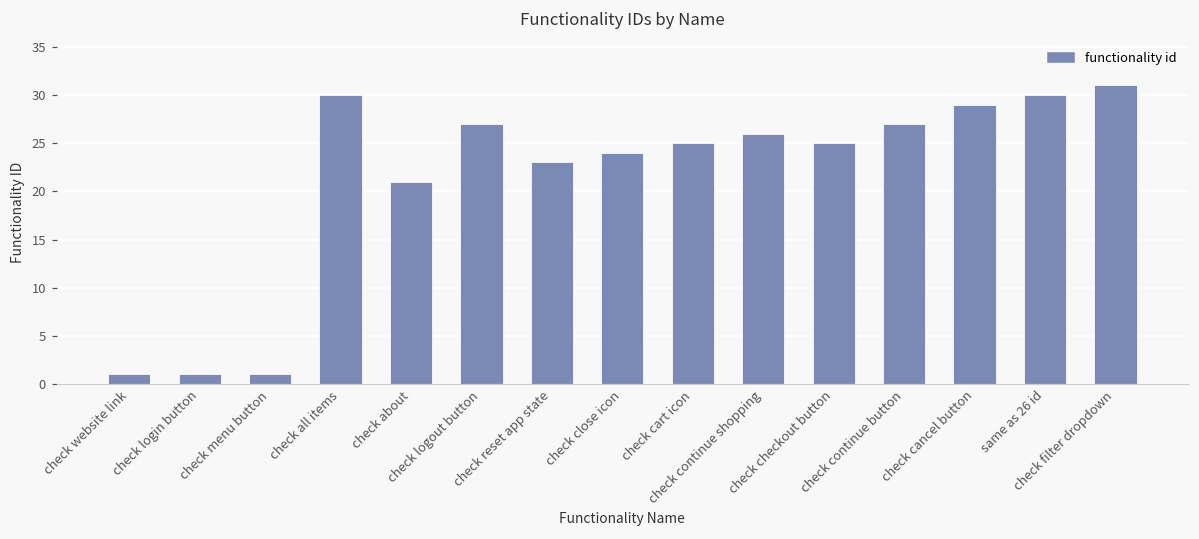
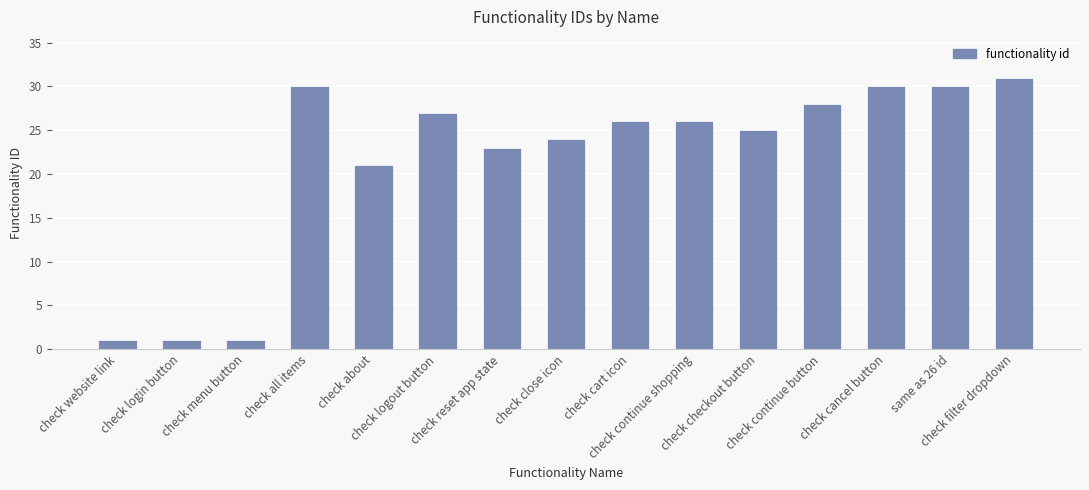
check cart icon: 25 -> 26
check continue button: 27 -> 28
check cancel button: 29 -> 30
